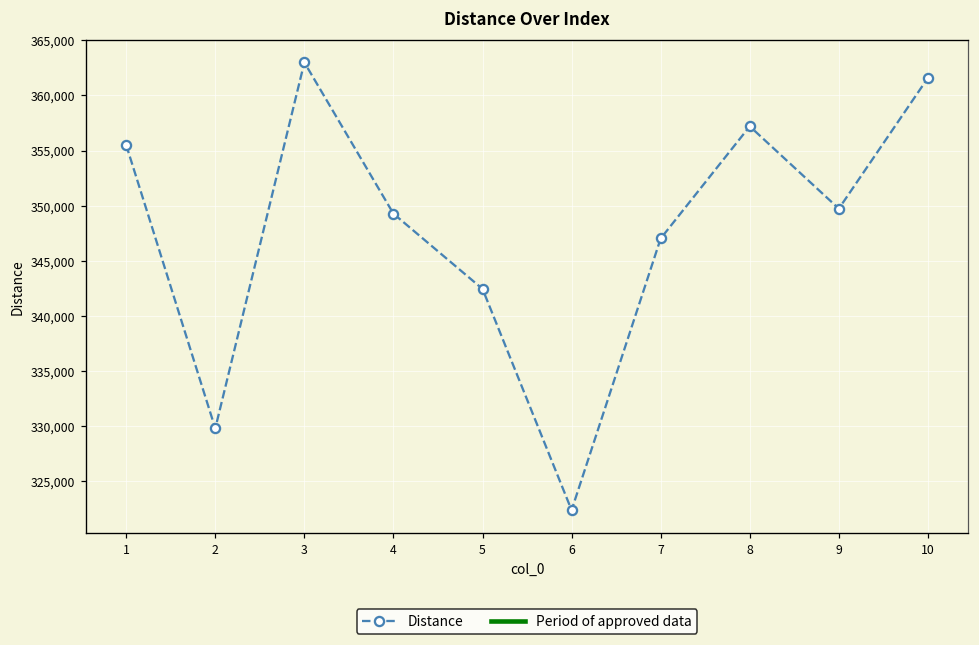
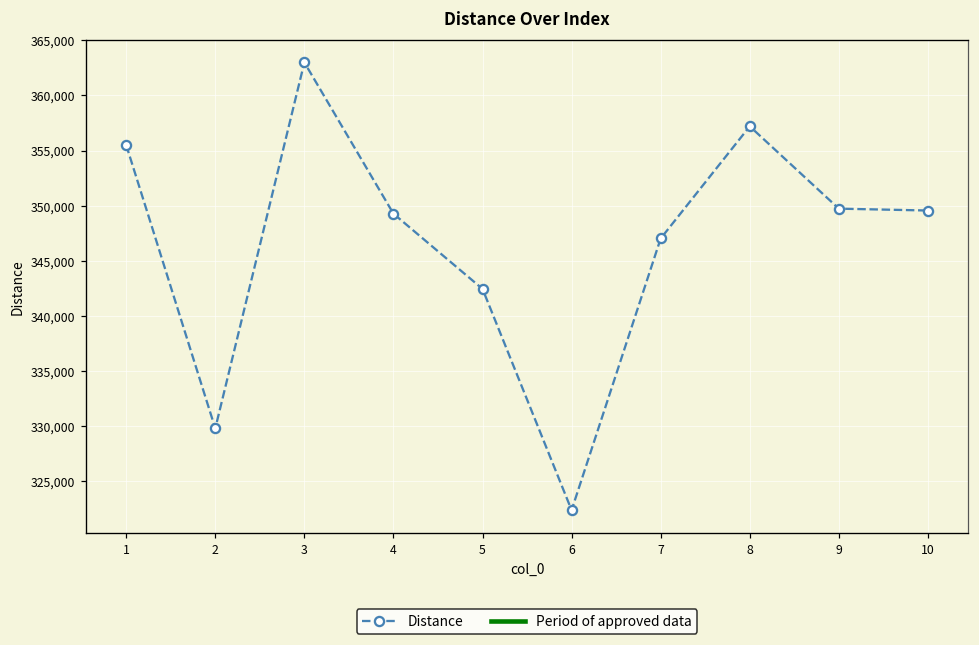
10: 361,600 -> 349,600
